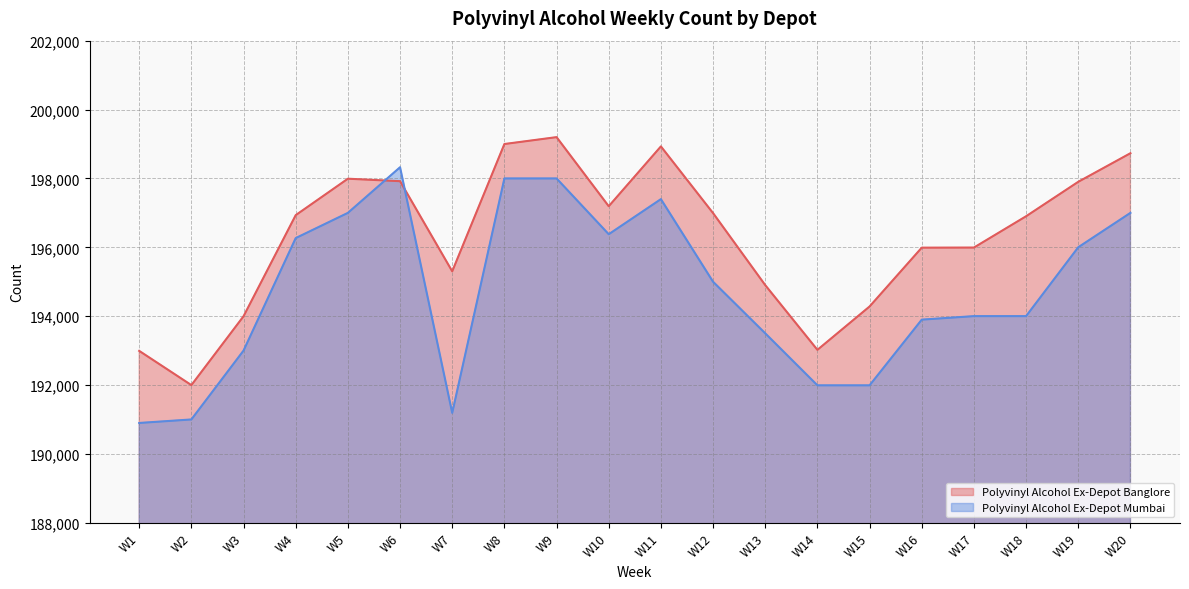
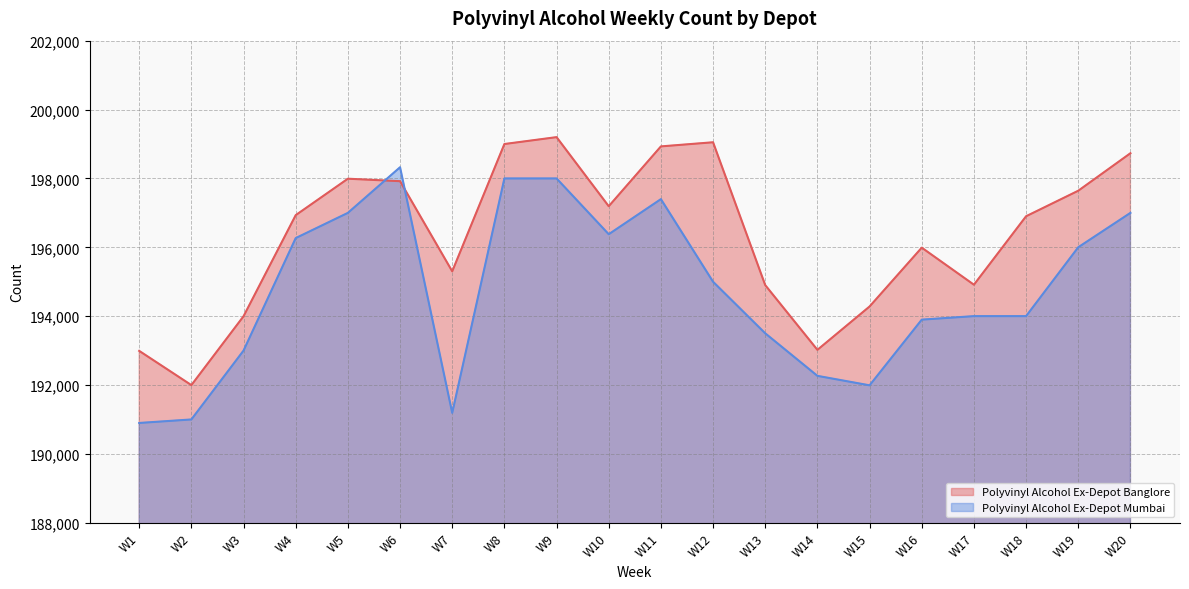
Polyvinyl Alcohol Ex-Depot Banglore, W12: 197,000 -> 199,100
Polyvinyl Alcohol Ex-Depot Mumbai, W14: 192,000 -> 192,300
Polyvinyl Alcohol Ex-Depot Banglore, W17: 196,000 -> 194,900
Polyvinyl Alcohol Ex-Depot Banglore, W19: 197,900 -> 197,600
